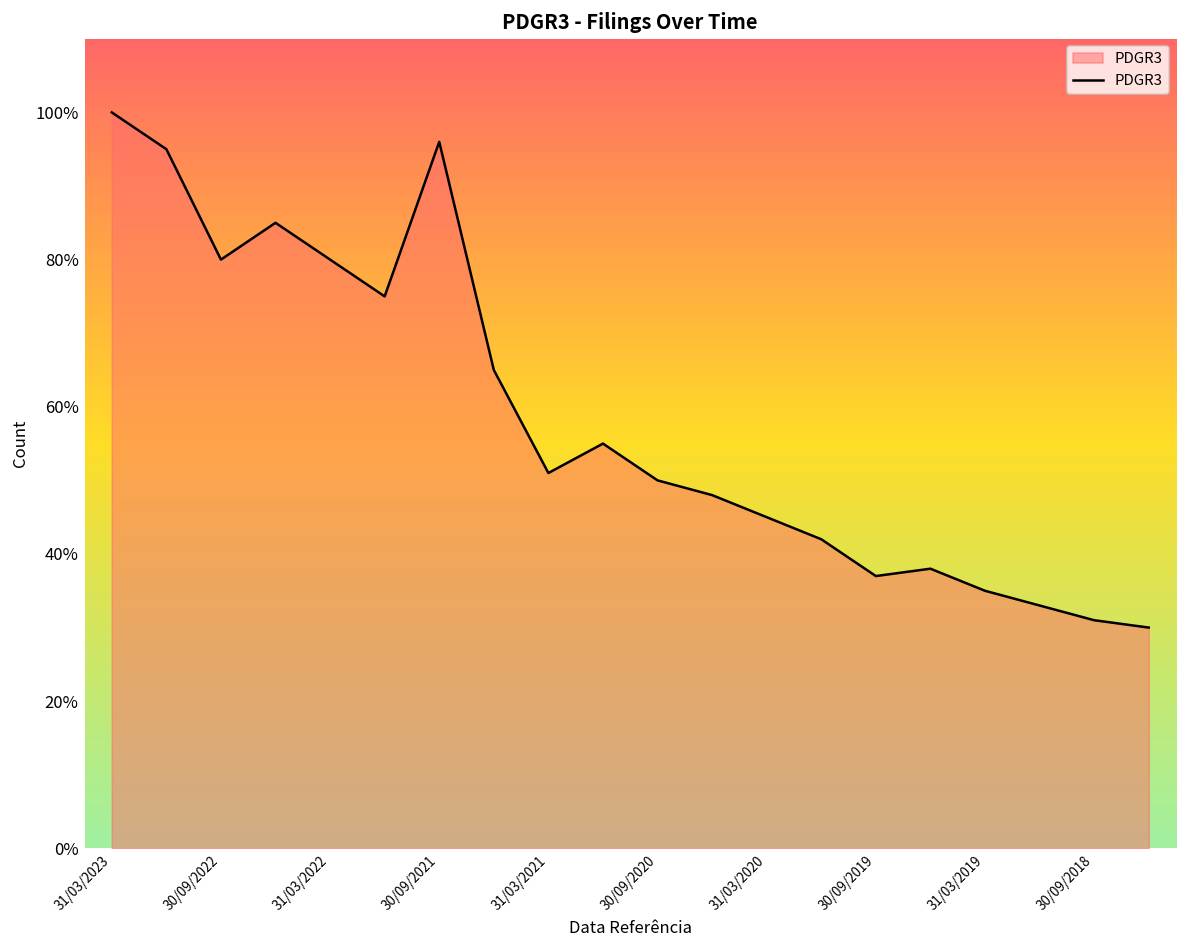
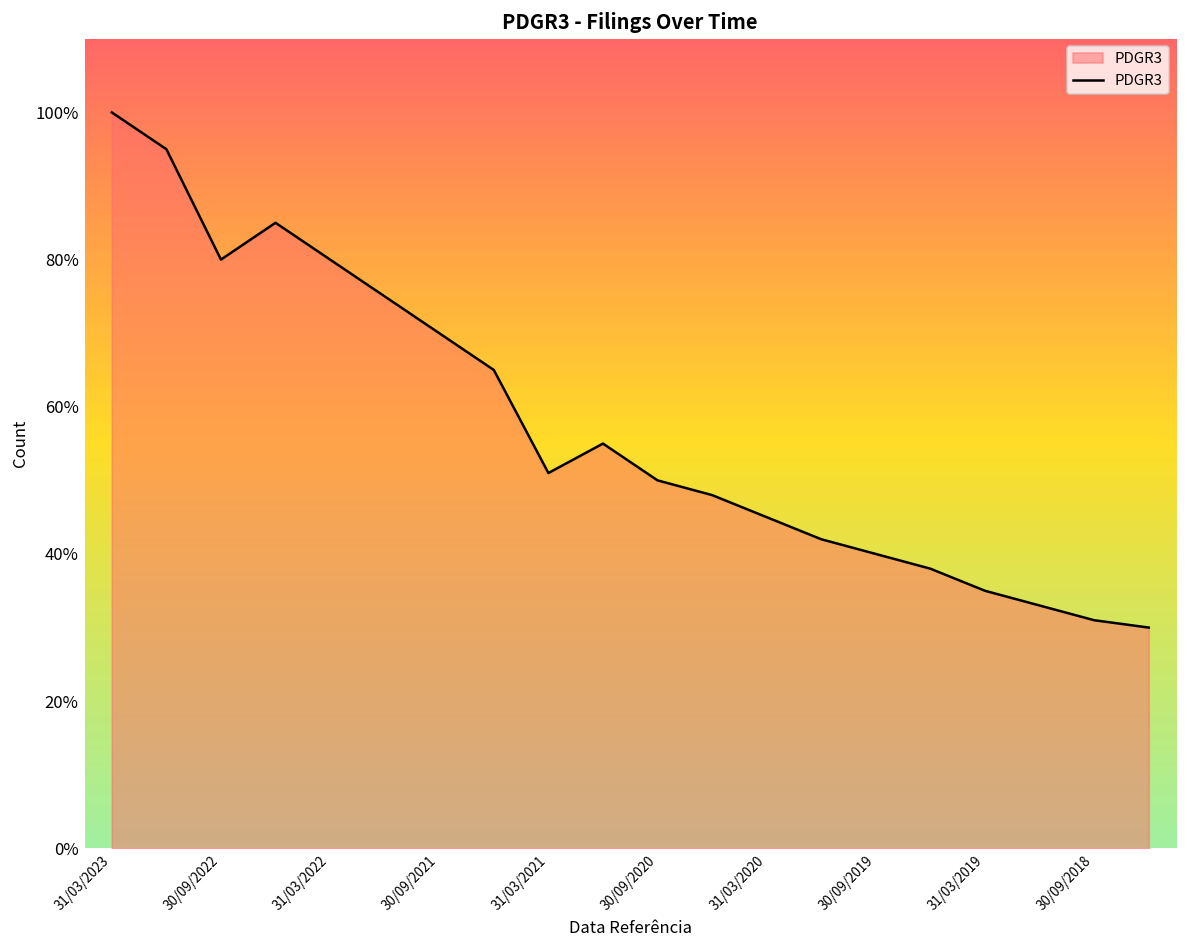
30/09/2021: 96% -> 70%
30/09/2019: 37% -> 40%
